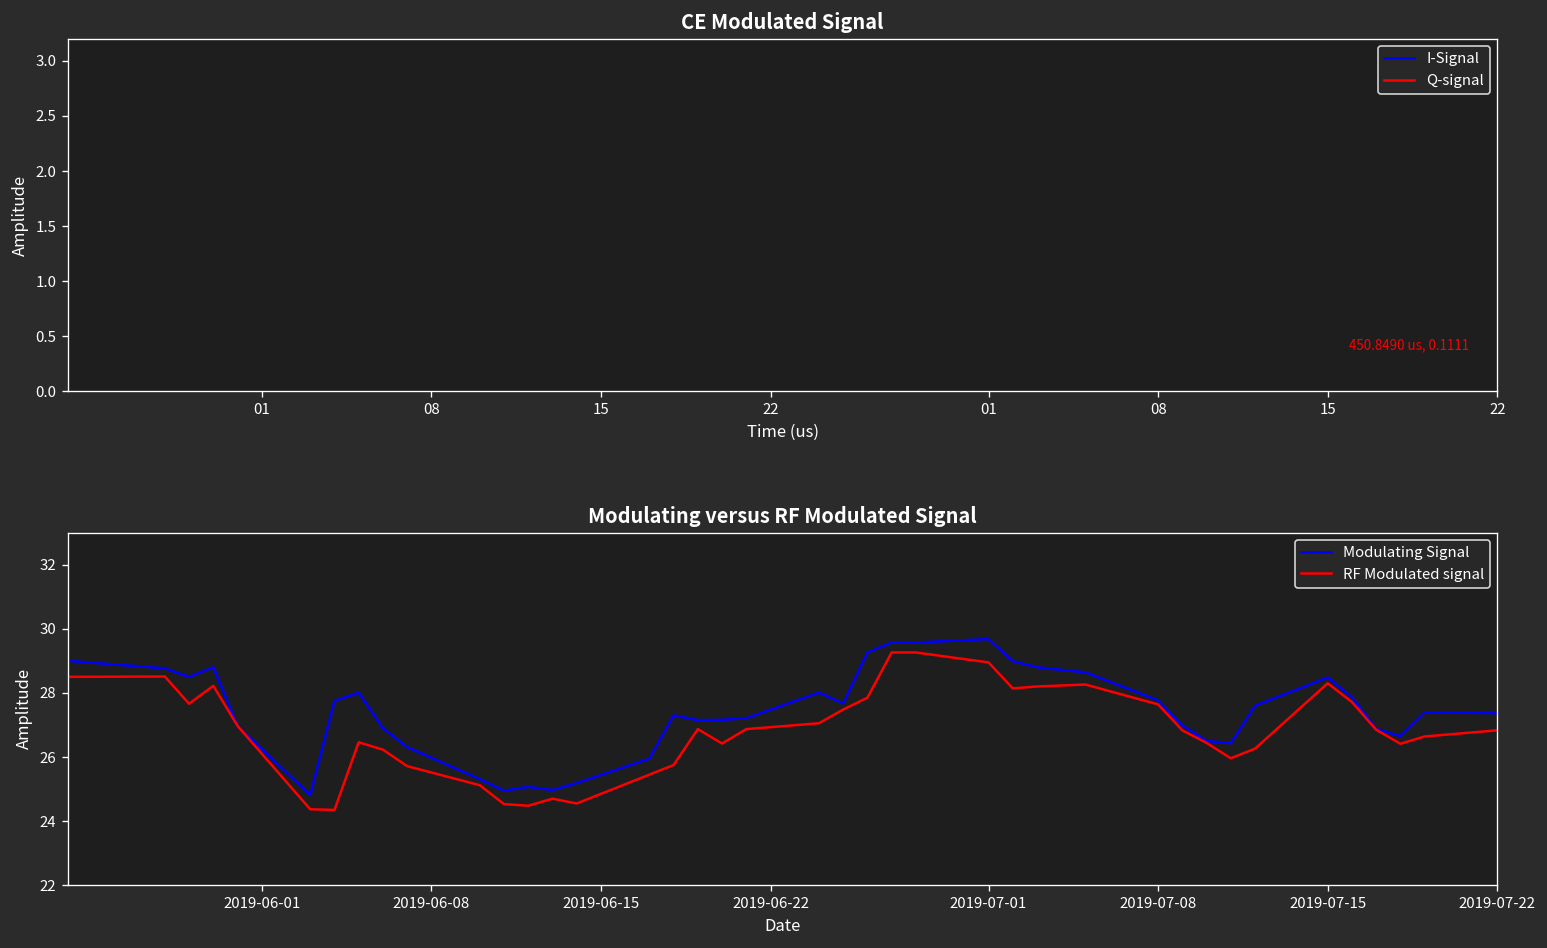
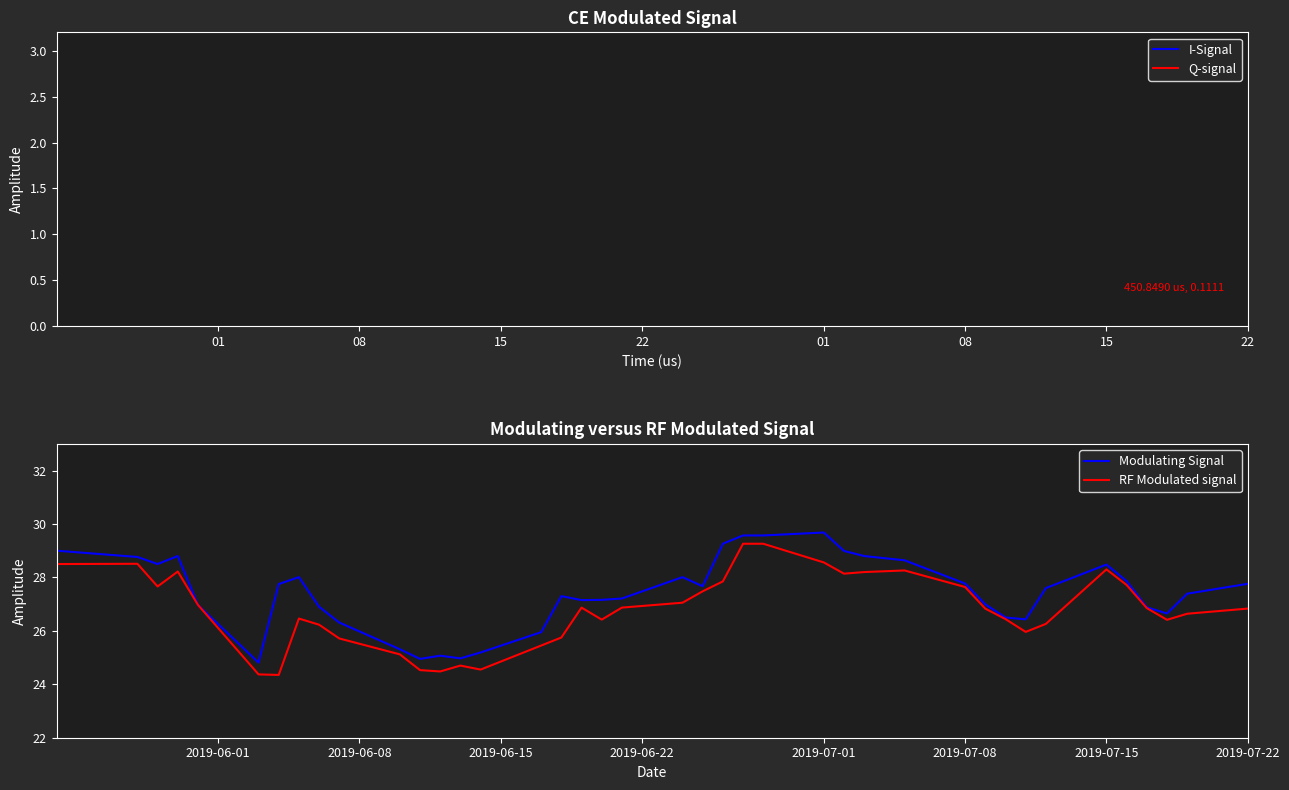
Modulating versus RF Modulated Signal, RF Modulated signal, 2019-07-01: 29.0 -> 28.6
Modulating versus RF Modulated Signal, Modulating Signal, 2019-07-22: 27.4 -> 27.8
